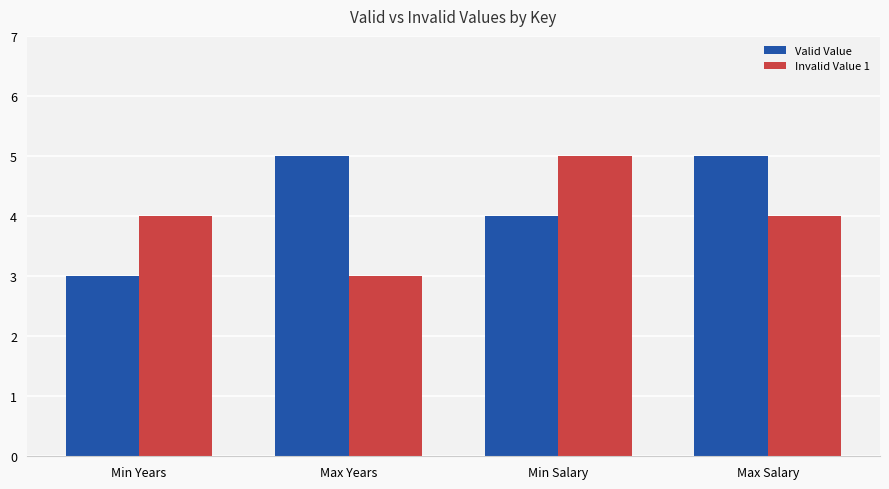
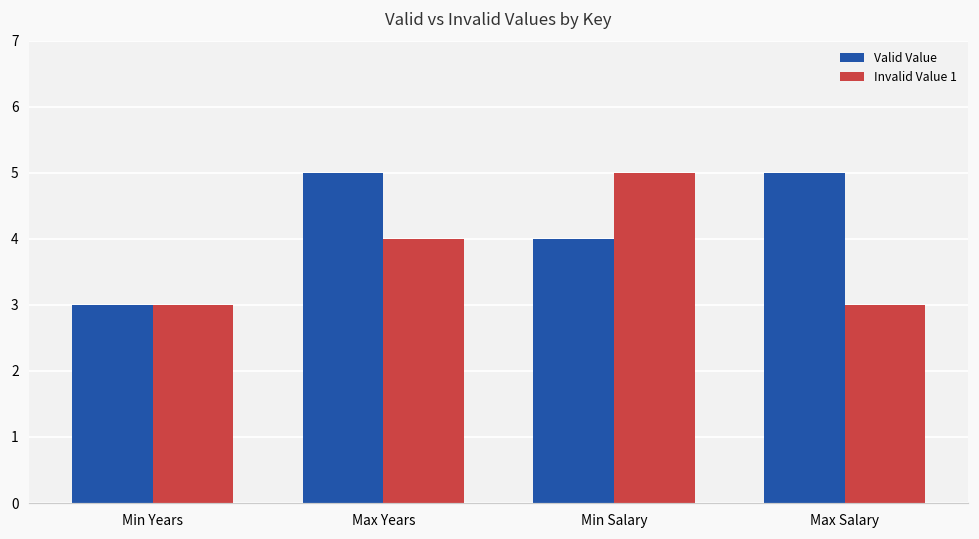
Invalid Value 1, Min Years: 4 -> 3
Invalid Value 1, Max Years: 3 -> 4
Invalid Value 1, Max Salary: 4 -> 3
